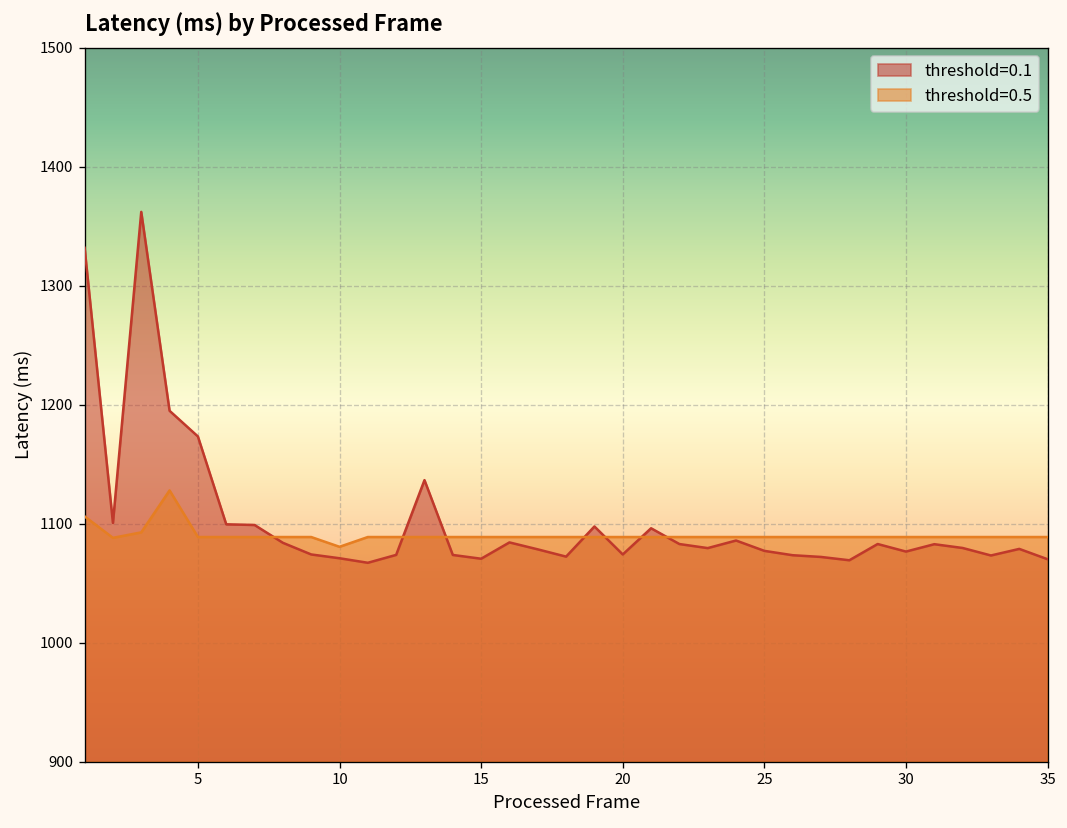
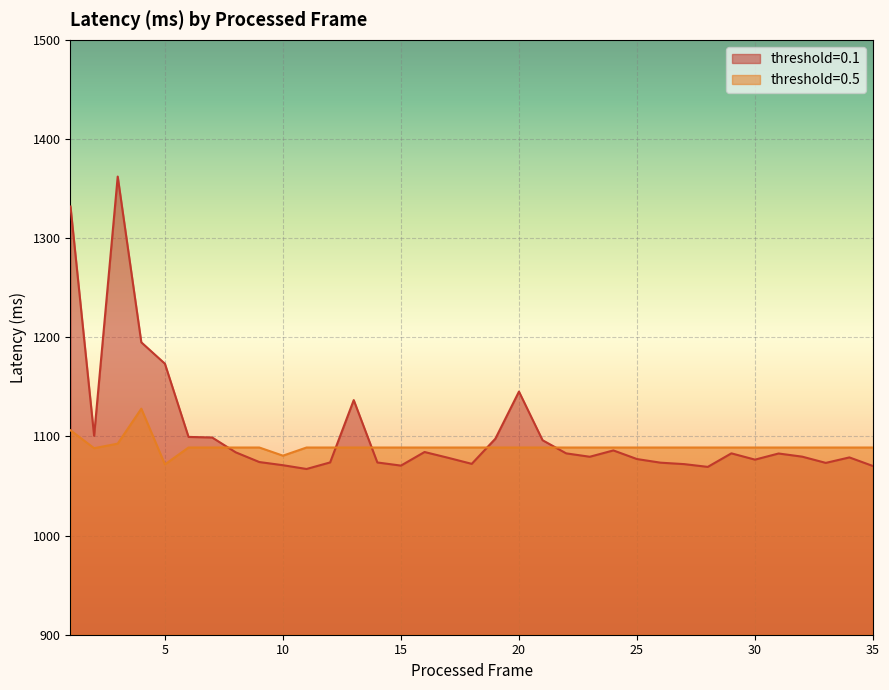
threshold=0.5, 5: 1090 -> 1070
threshold=0.1, 20: 1070 -> 1150
